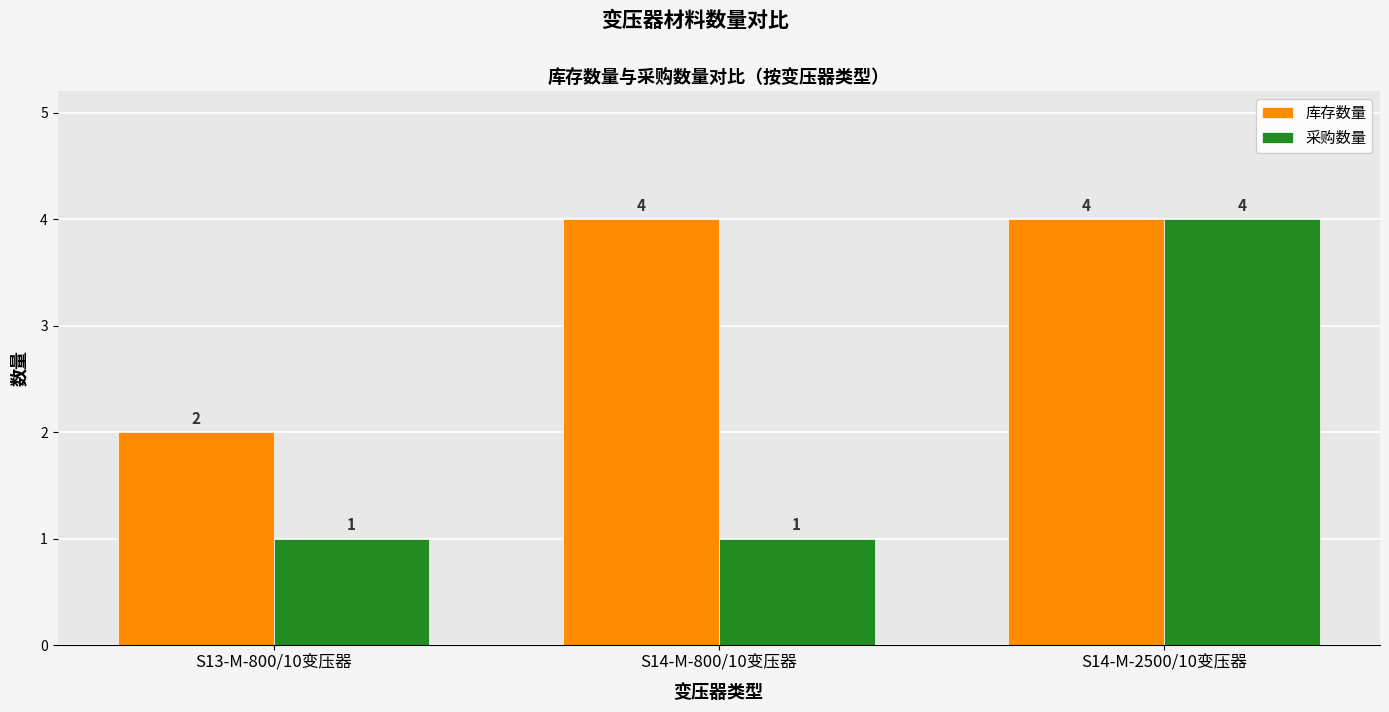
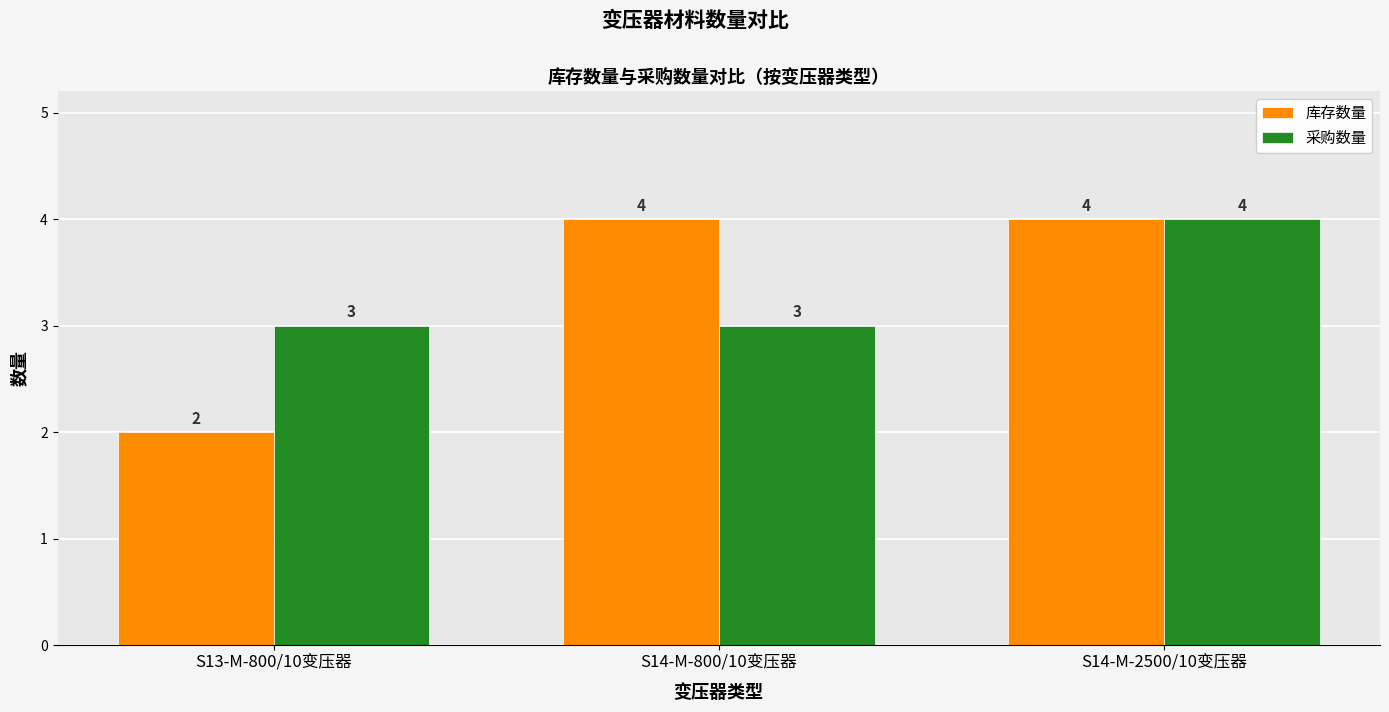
采购数量, S13-M-800/10变压器: 1 -> 3
采购数量, S14-M-800/10变压器: 1 -> 3
